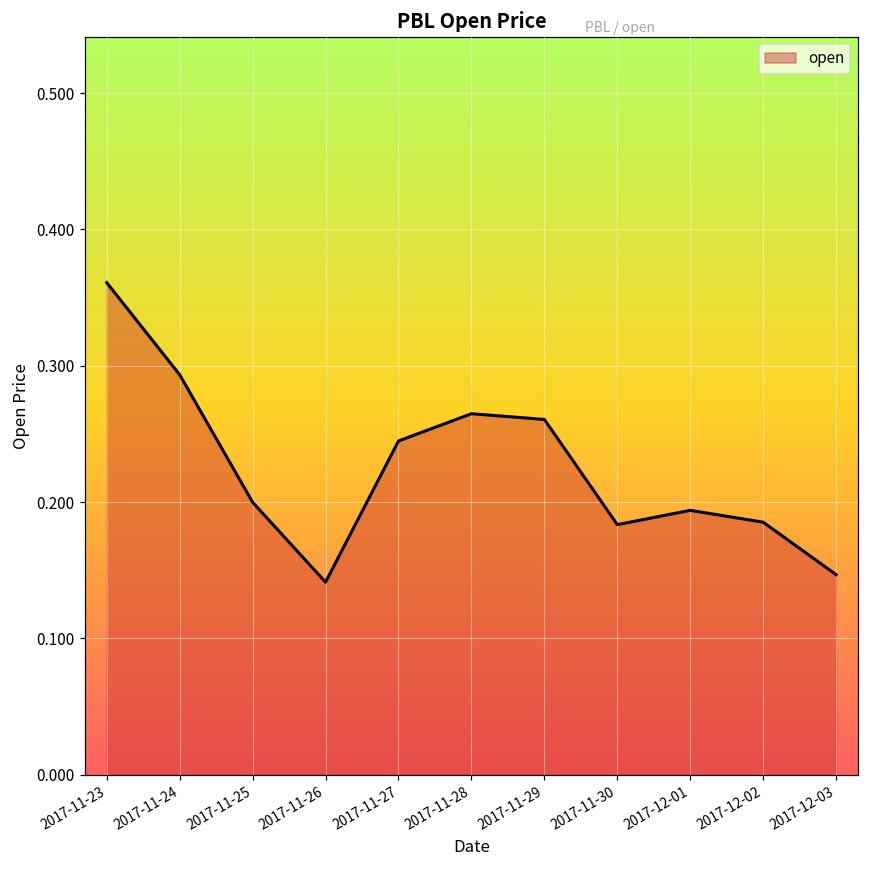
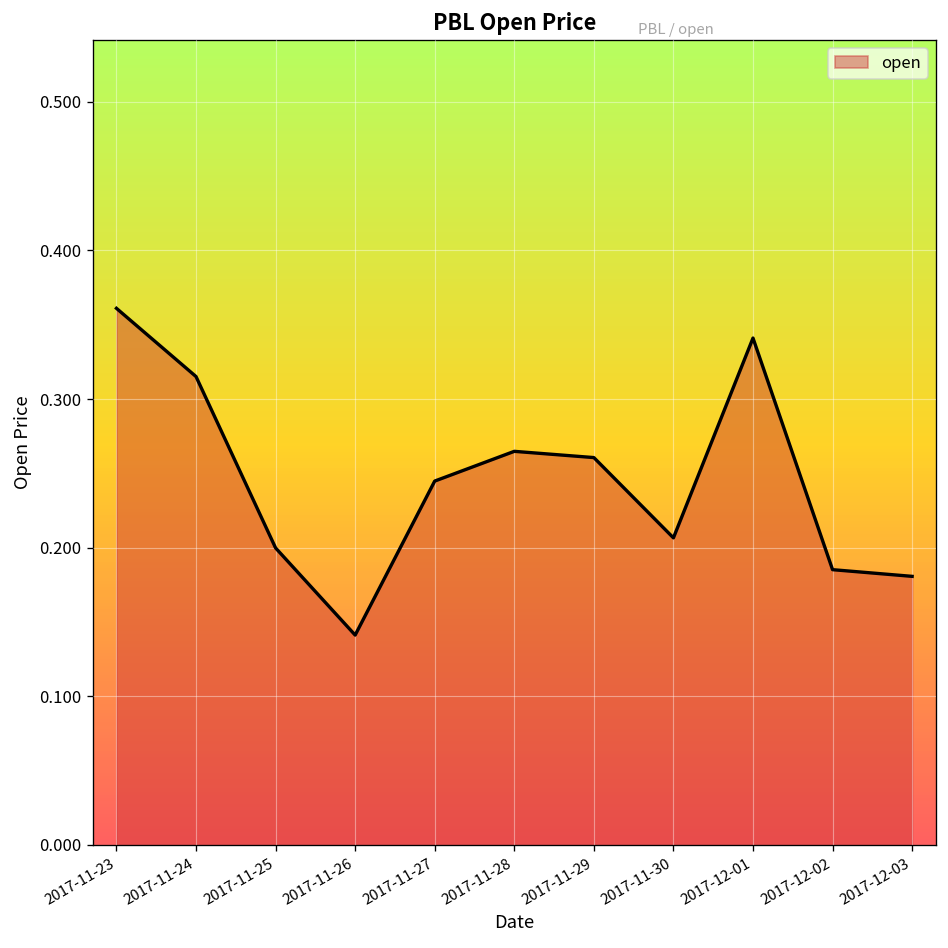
2017-11-24: 0.293 -> 0.315
2017-11-30: 0.183 -> 0.207
2017-12-01: 0.194 -> 0.341
2017-12-03: 0.147 -> 0.181
